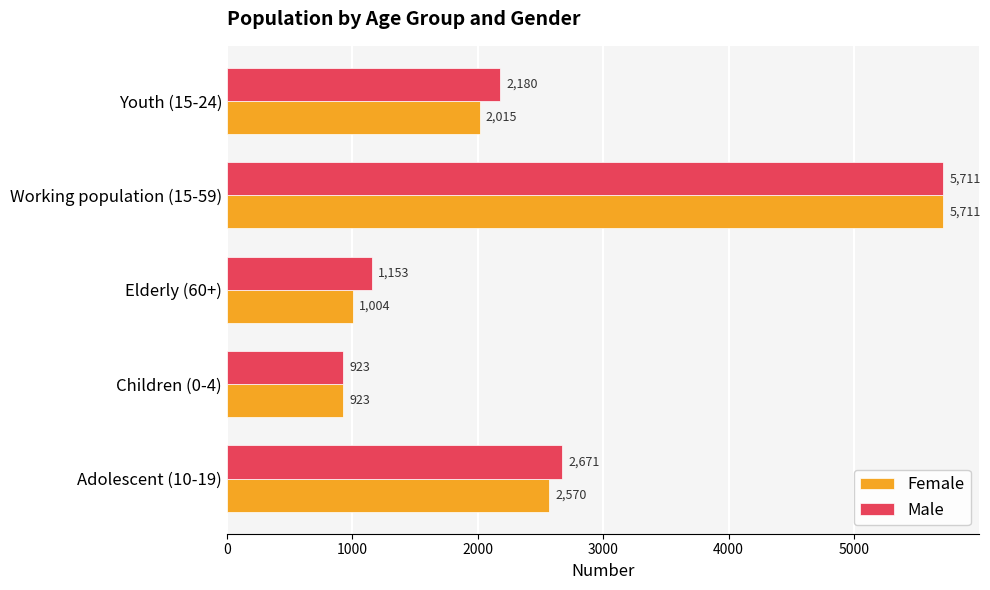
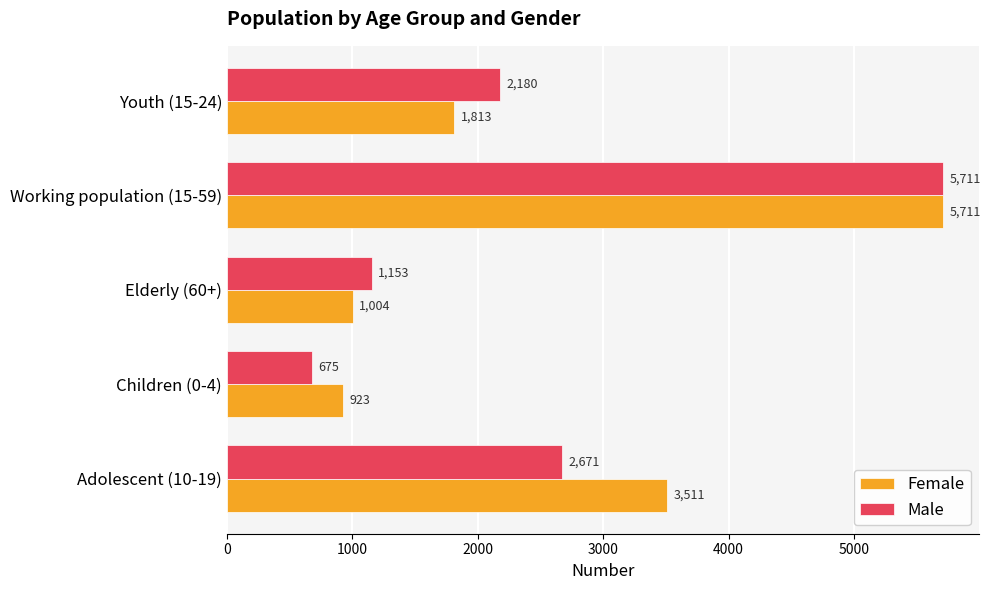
Female, Youth (15-24): 2,015 -> 1,813
Male, Children (0-4): 923 -> 675
Female, Adolescent (10-19): 2,570 -> 3,511
